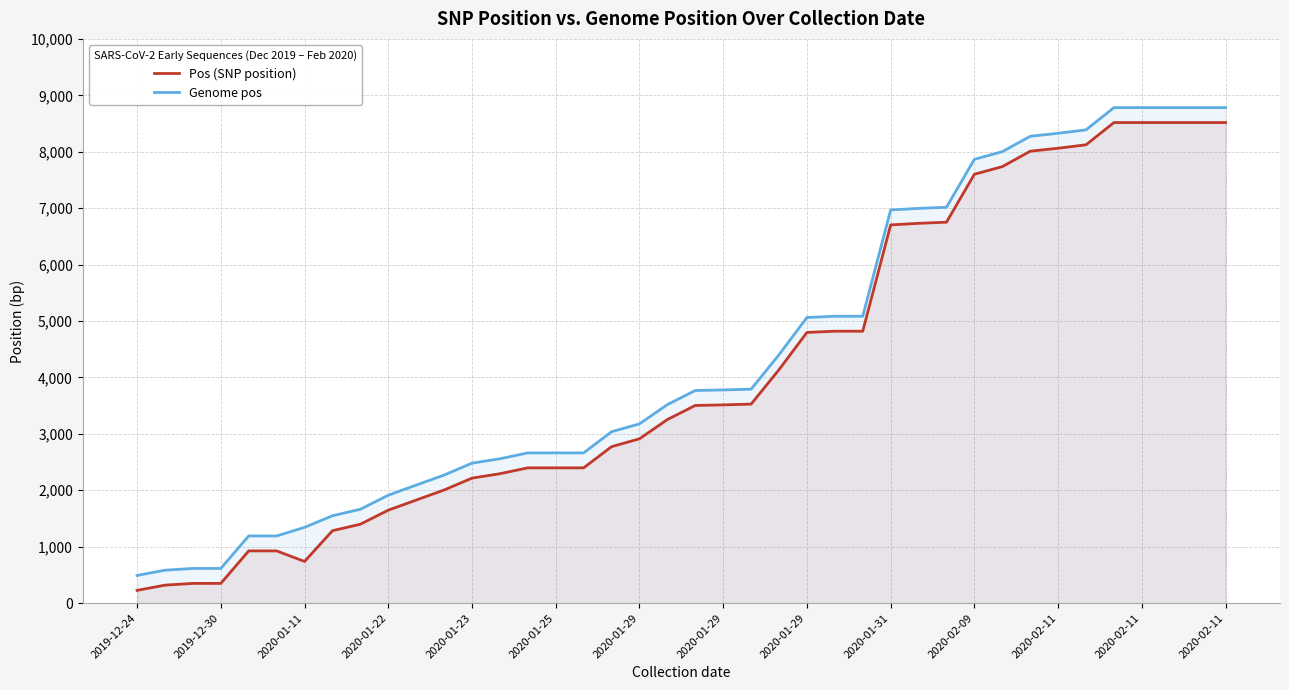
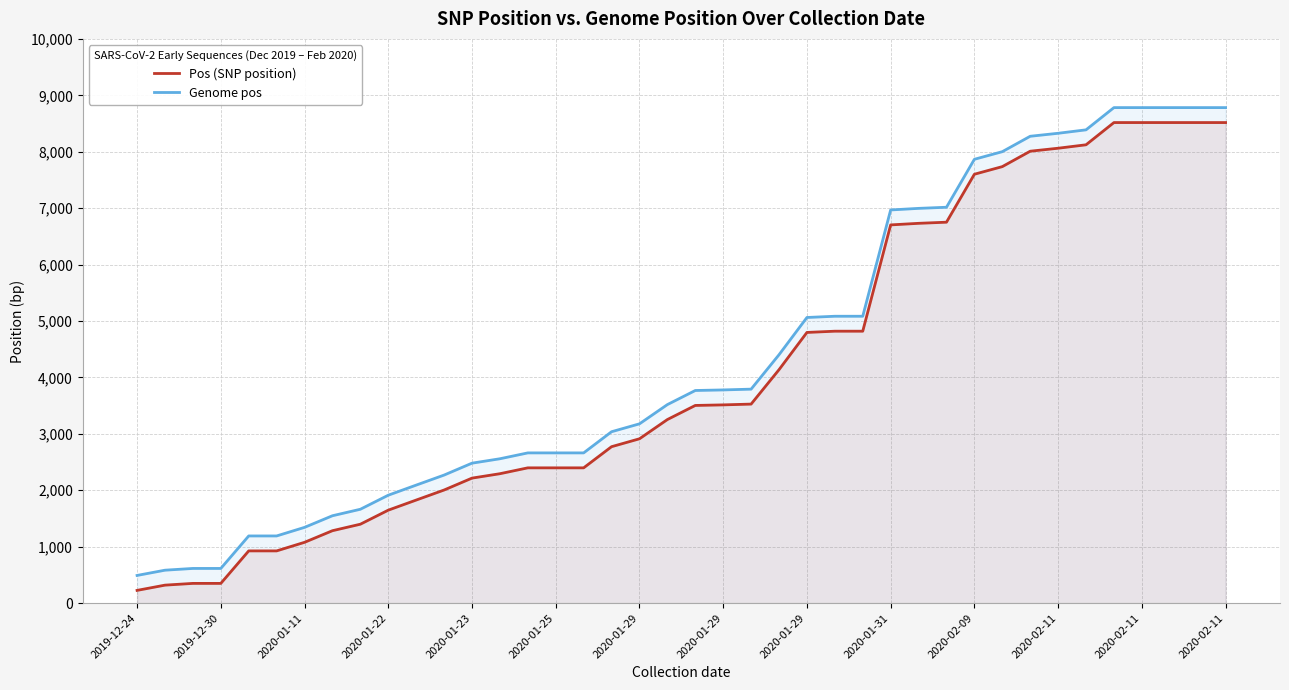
Pos (SNP position), 2020-01-11: 700 -> 1,100
